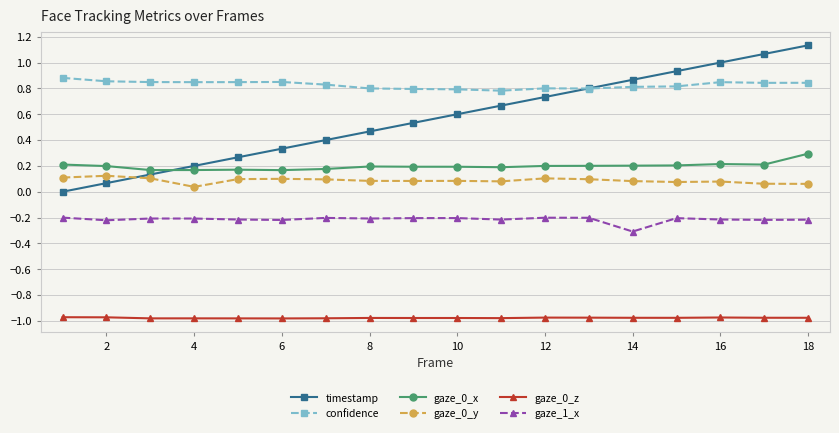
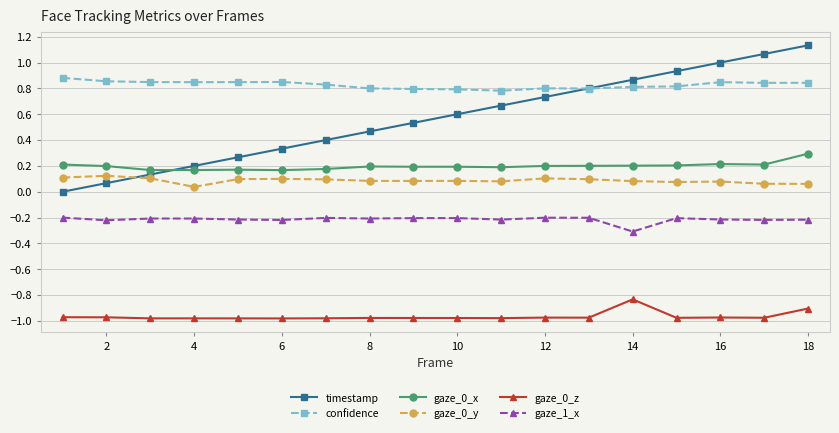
gaze_0_z, 14: -0.98 -> -0.83
gaze_0_z, 18: -0.98 -> -0.90
